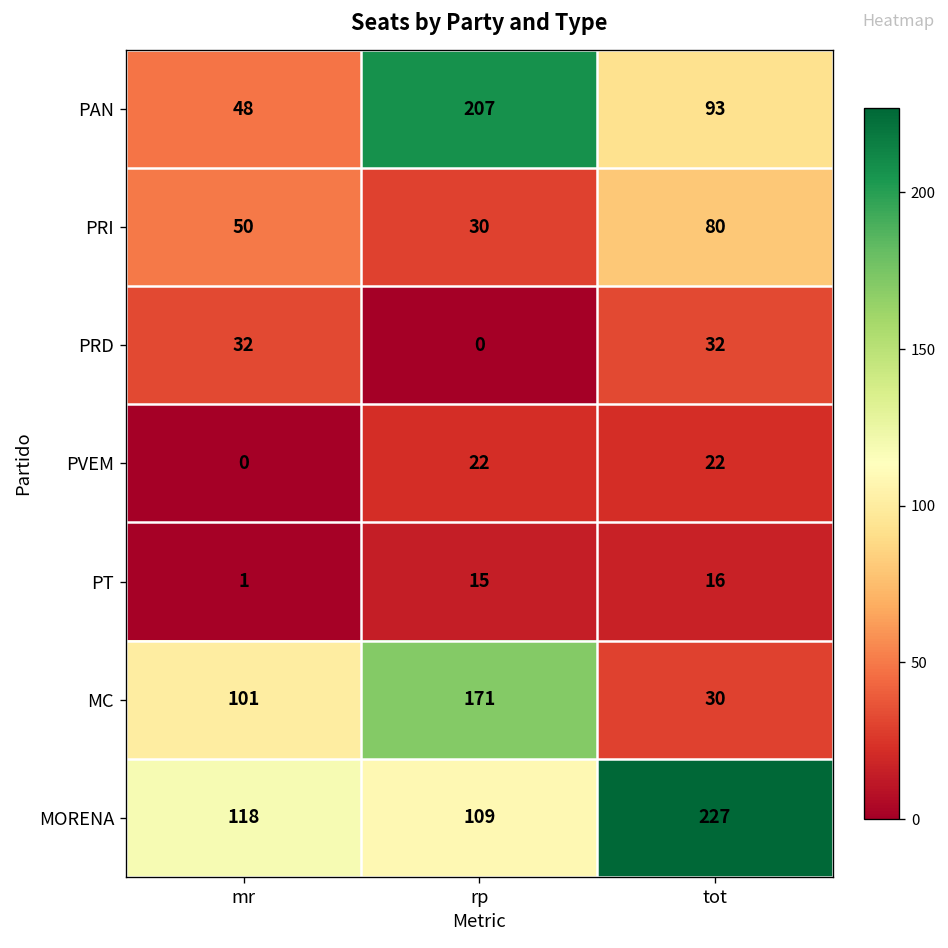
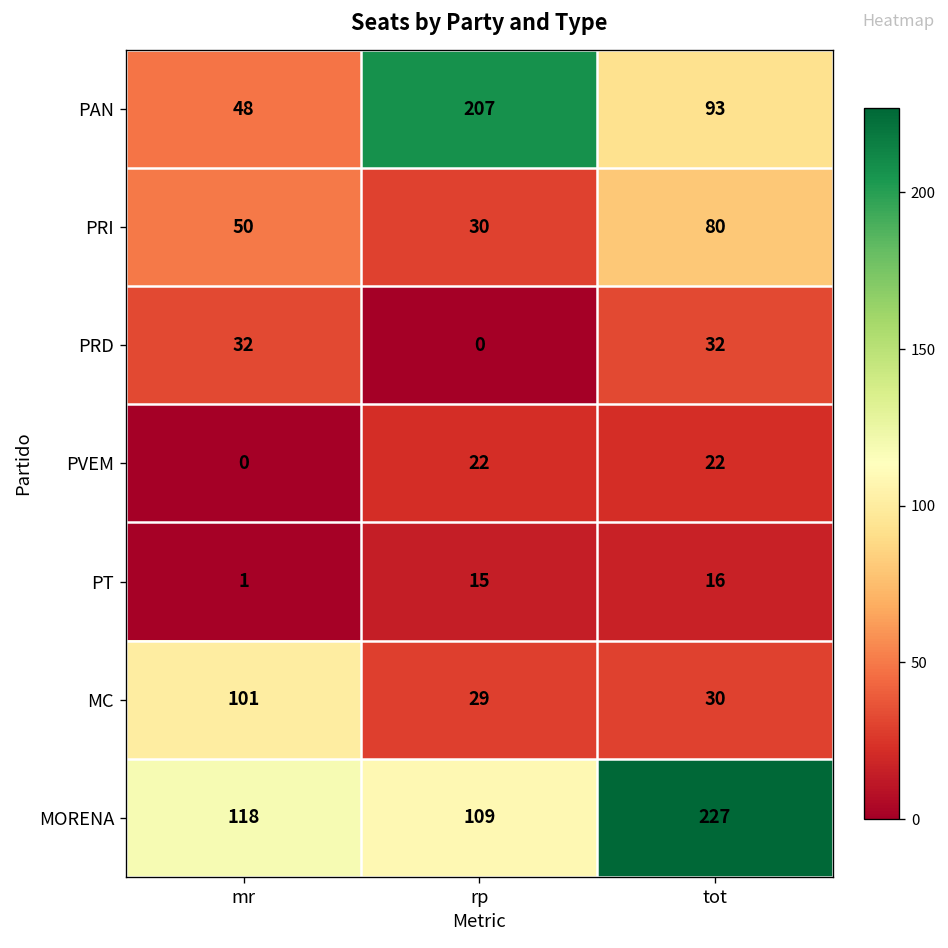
MC, rp: 171 -> 29
